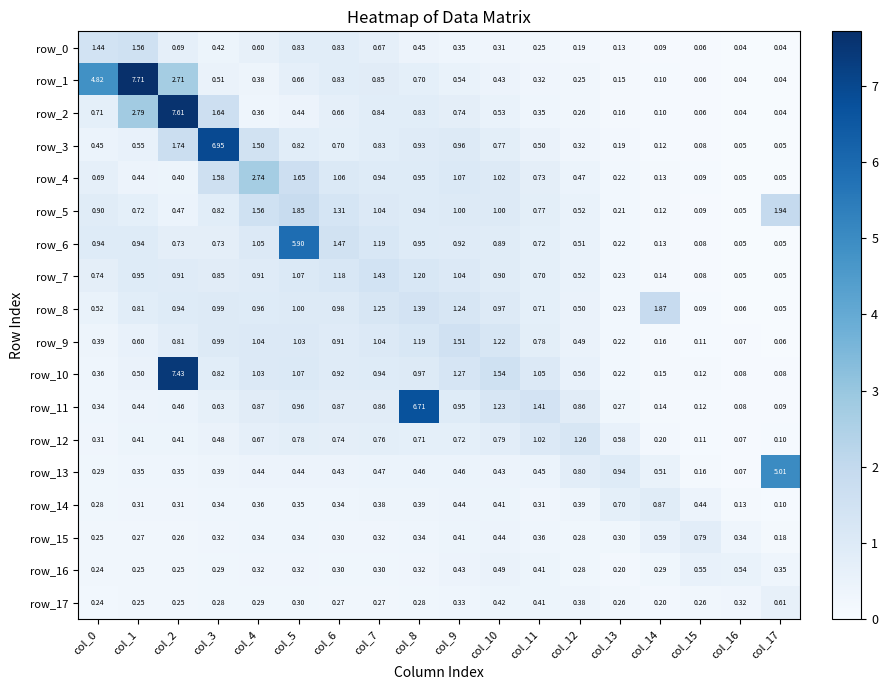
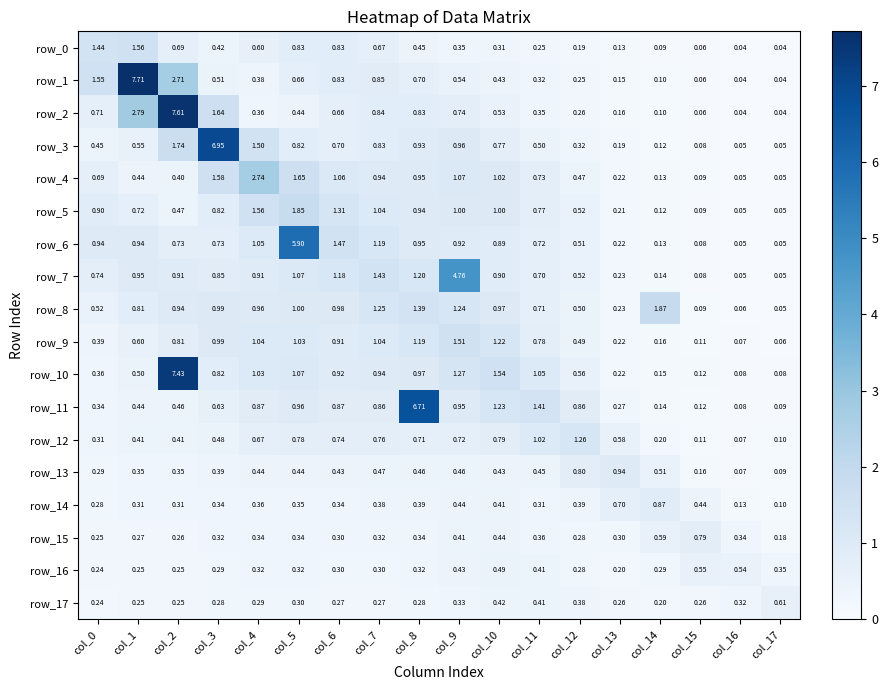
row_1, col_0: 4.82 -> 1.55
row_5, col_17: 1.94 -> 0.05
row_7, col_9: 1.04 -> 4.76
row_13, col_17: 5.01 -> 0.09
